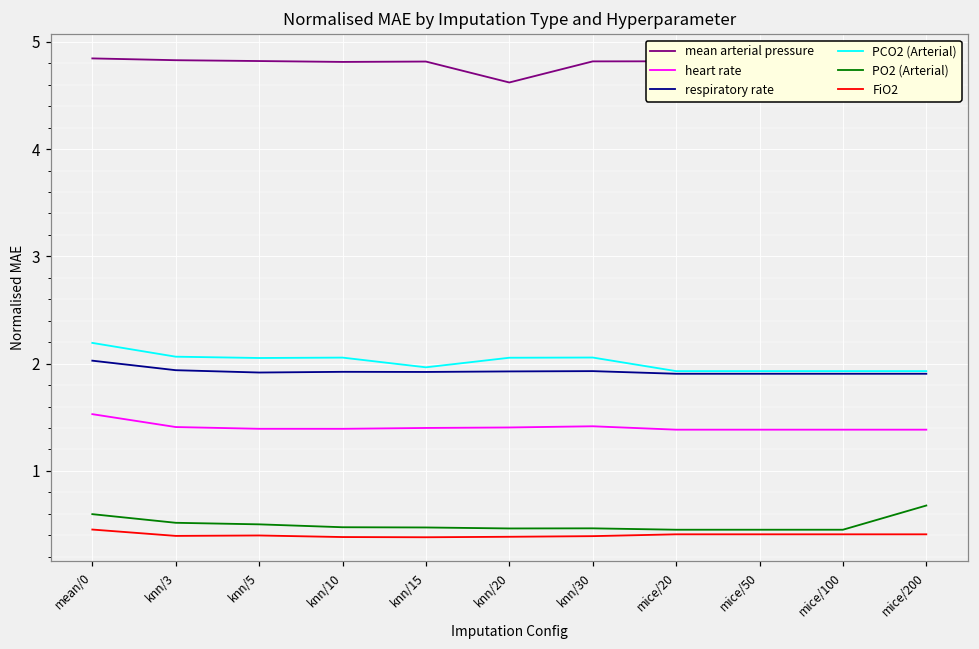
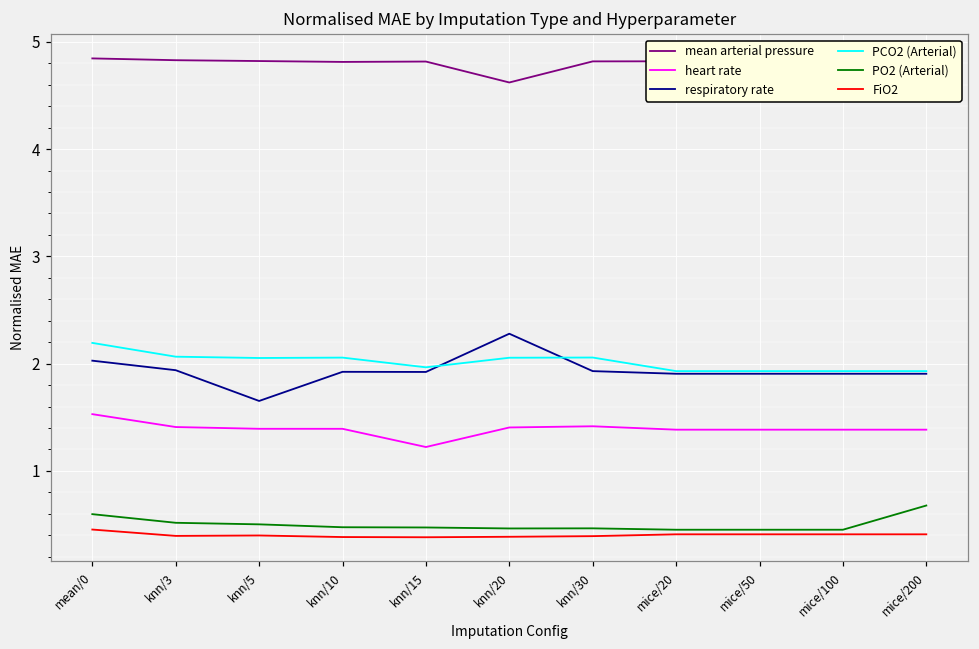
respiratory rate, knn/5: 1.9 -> 1.7
heart rate, knn/15: 1.4 -> 1.2
respiratory rate, knn/20: 1.9 -> 2.3
